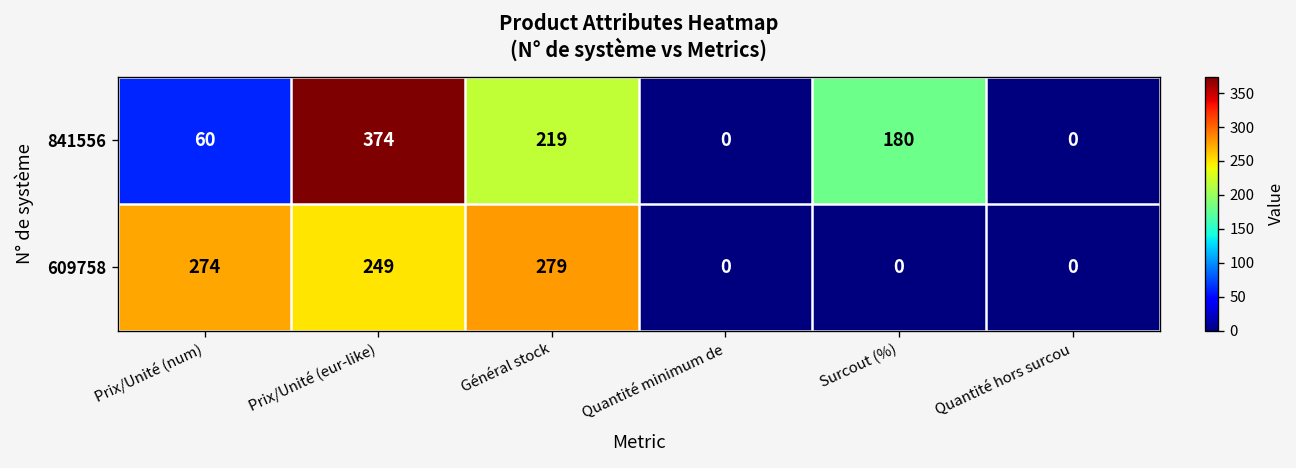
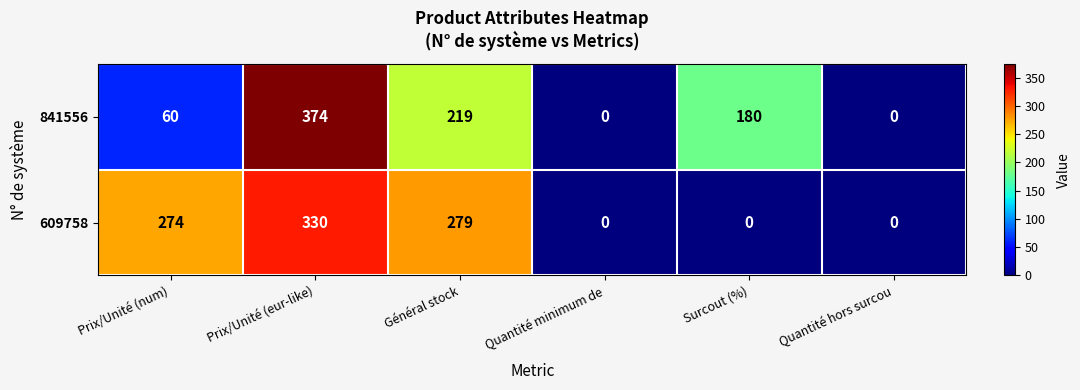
609758, Prix/Unité (eur-like): 249 -> 330
